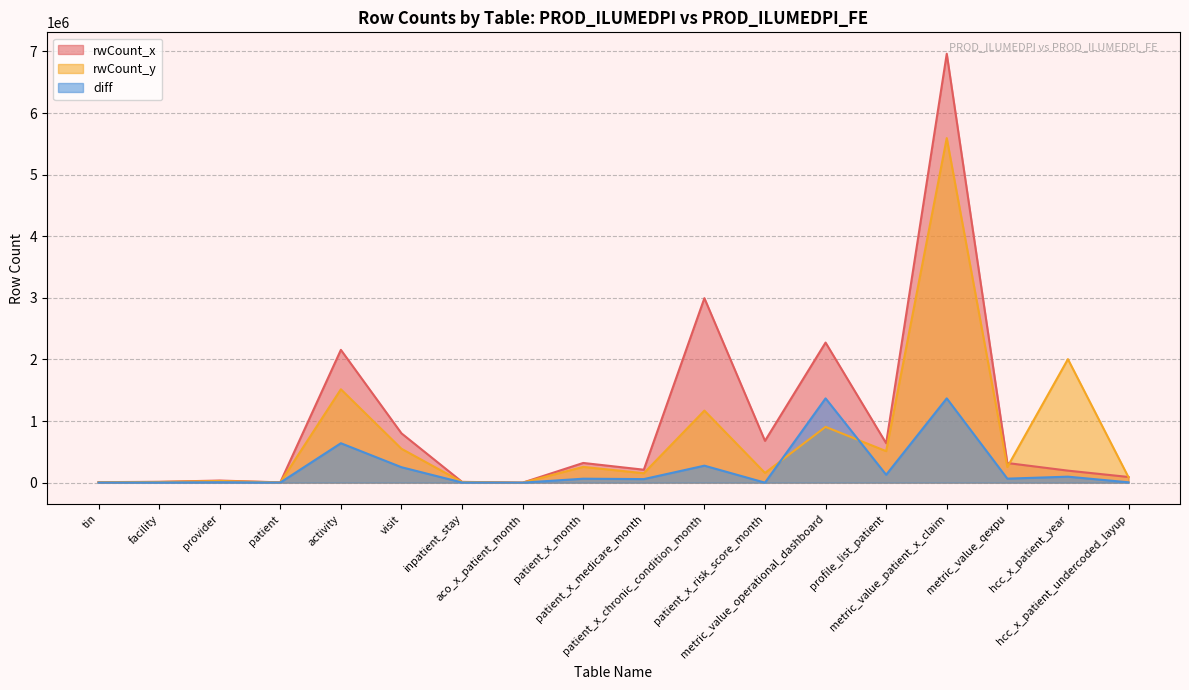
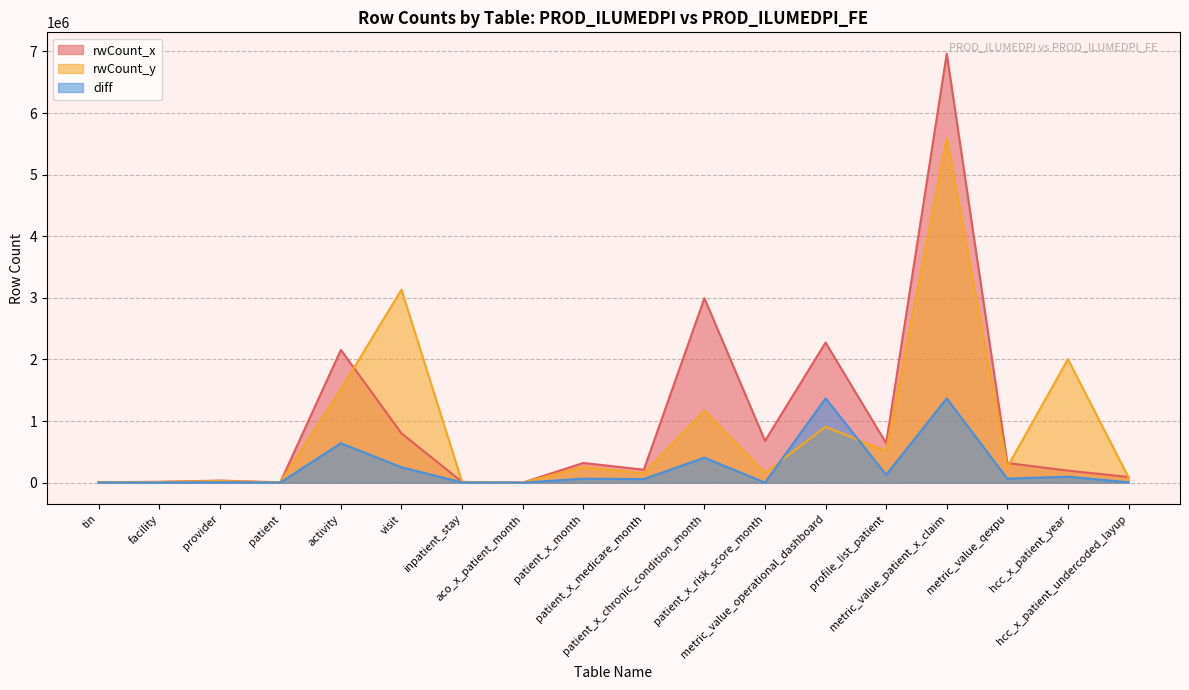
rwCount_y, visit: 500000 -> 3100000
diff, patient_x_chronic_condition_month: 300000 -> 400000
